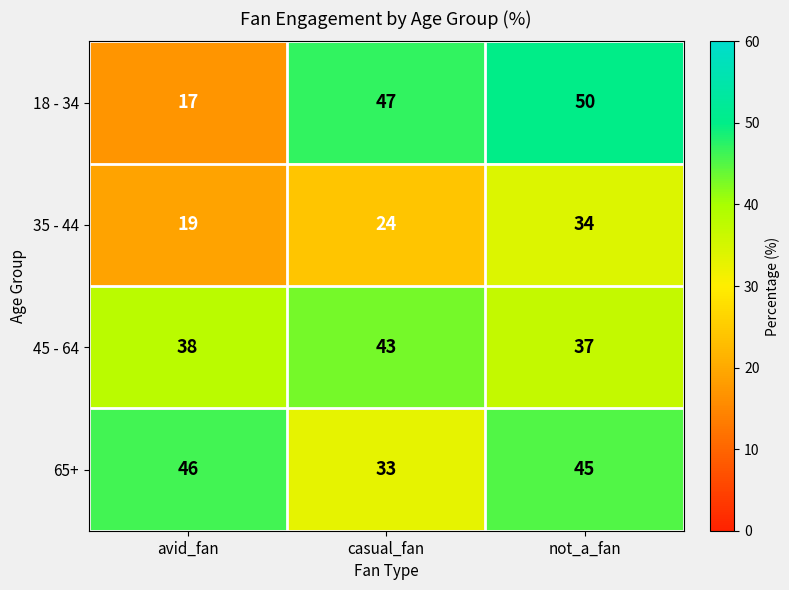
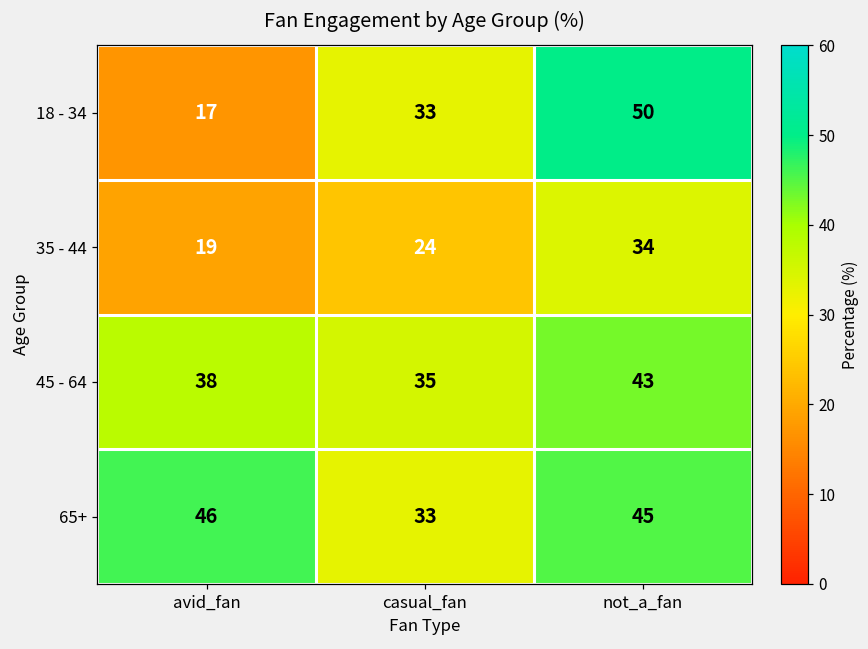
18 - 34, casual_fan: 47 -> 33
45 - 64, casual_fan: 43 -> 35
45 - 64, not_a_fan: 37 -> 43
